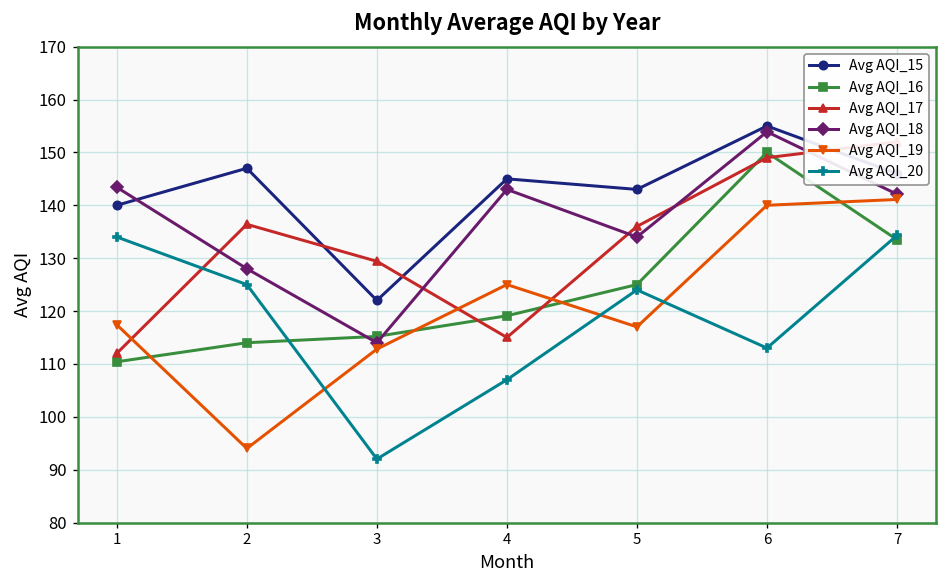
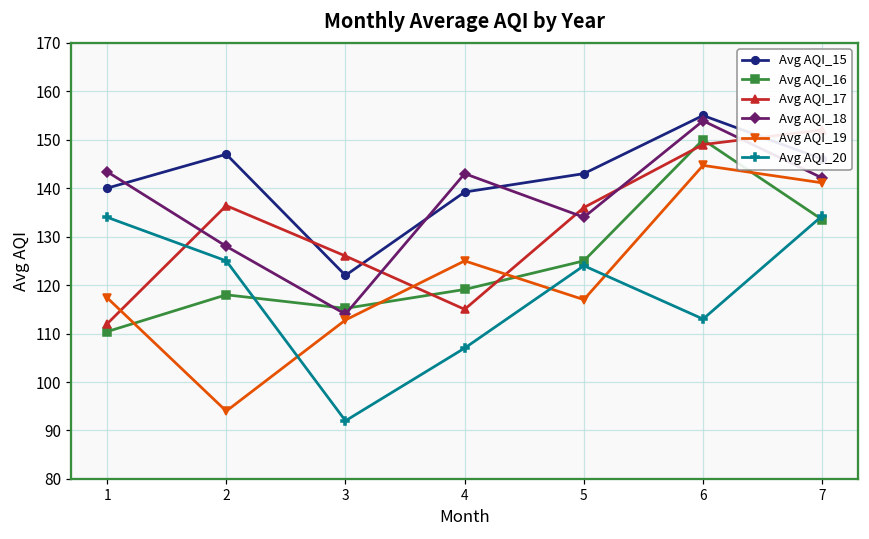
Avg AQI_16, 2: 114 -> 118
Avg AQI_17, 3: 129 -> 126
Avg AQI_15, 4: 145 -> 139
Avg AQI_19, 6: 140 -> 145
